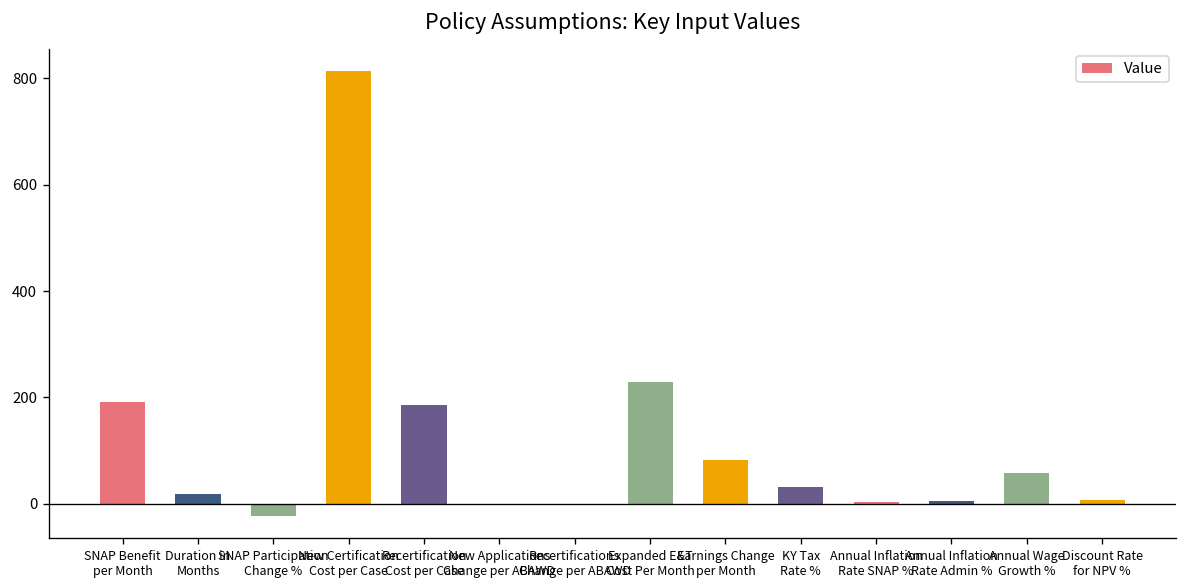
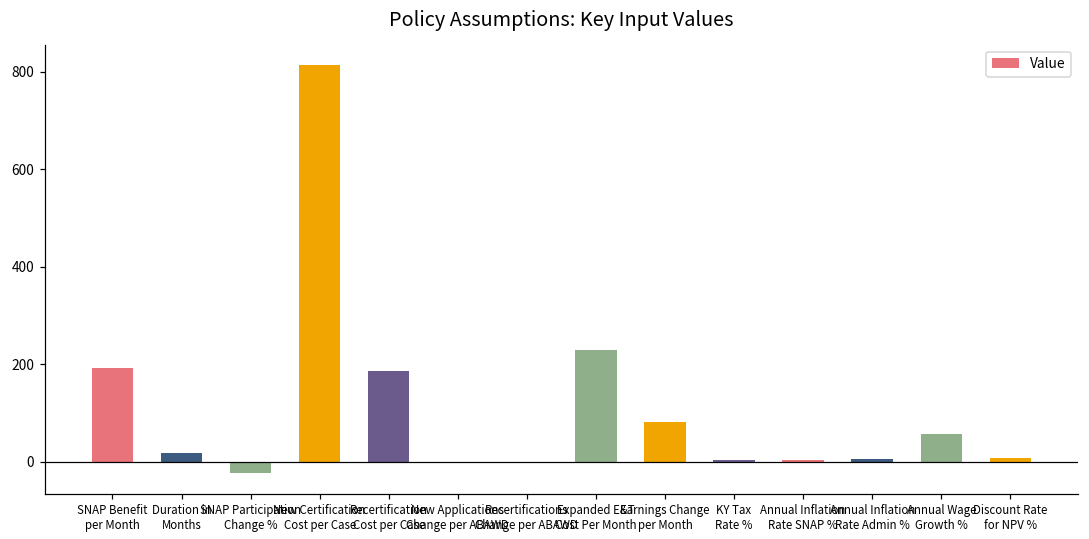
KY Tax Rate %: 30 -> 0
